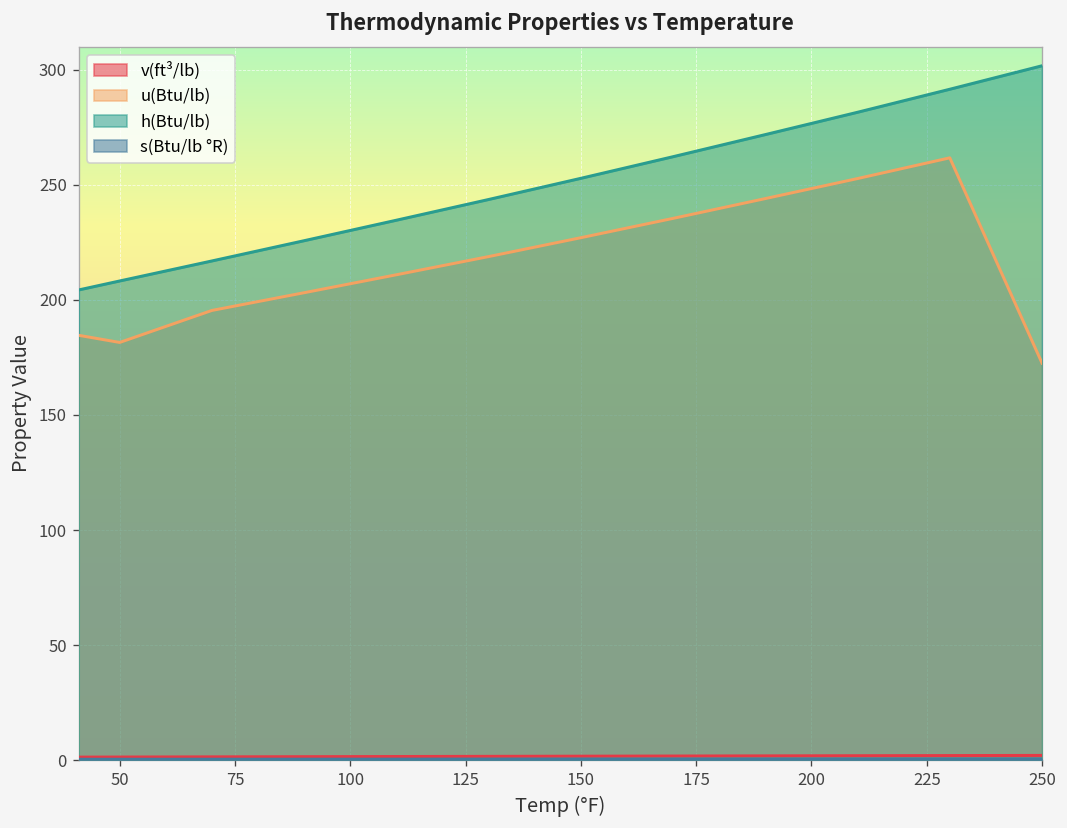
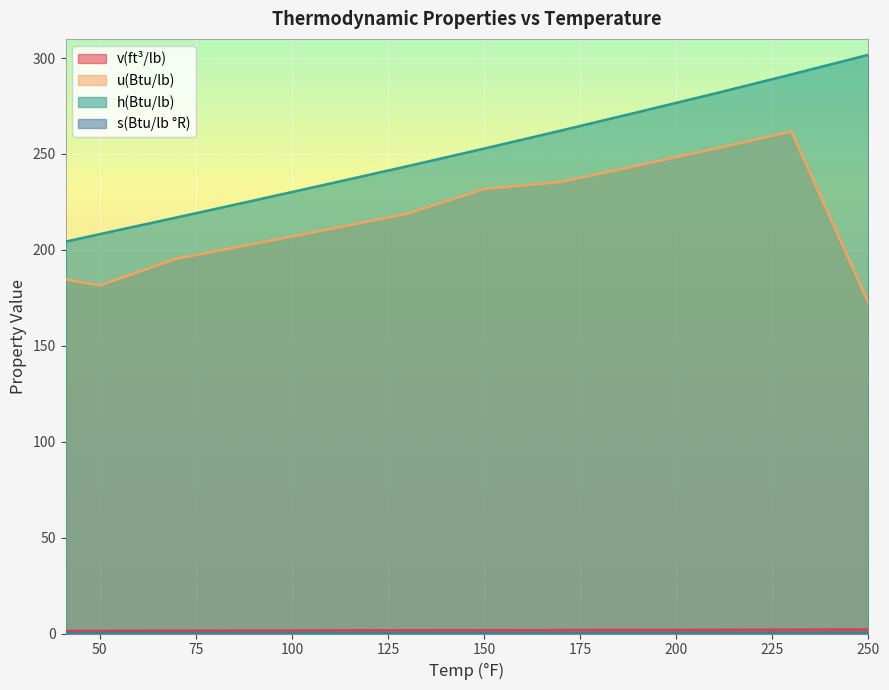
u(Btu/lb), 150: 227 -> 232
